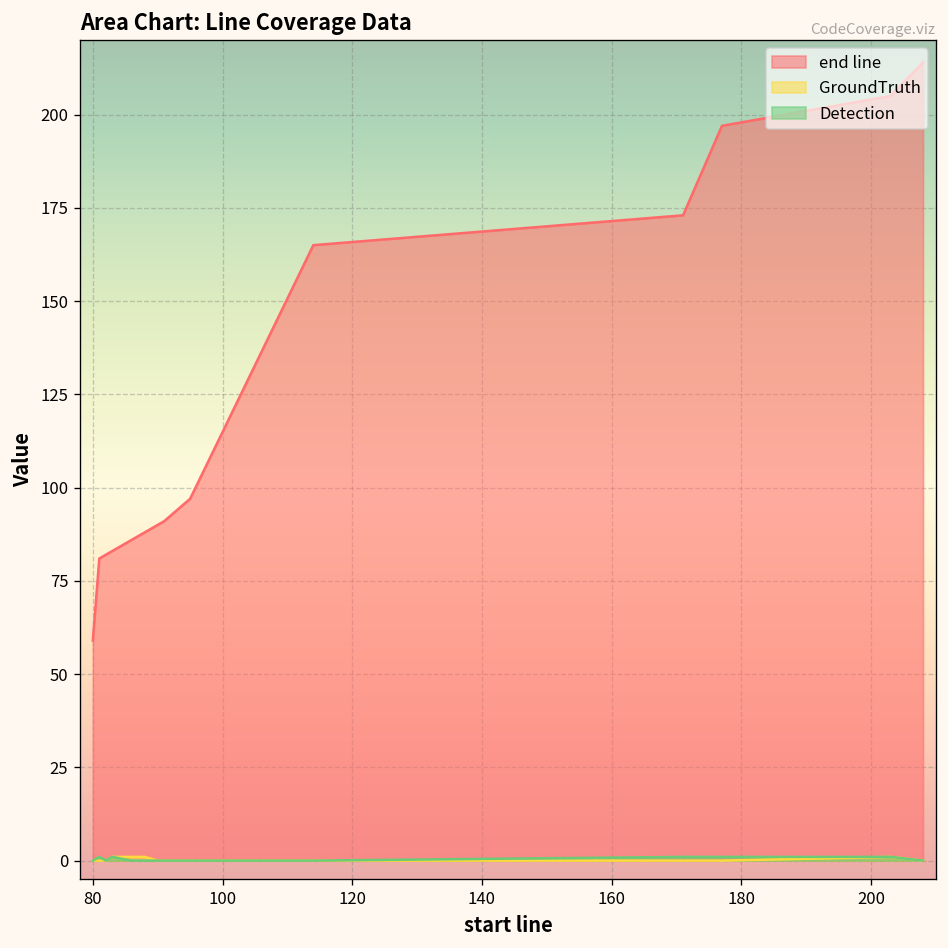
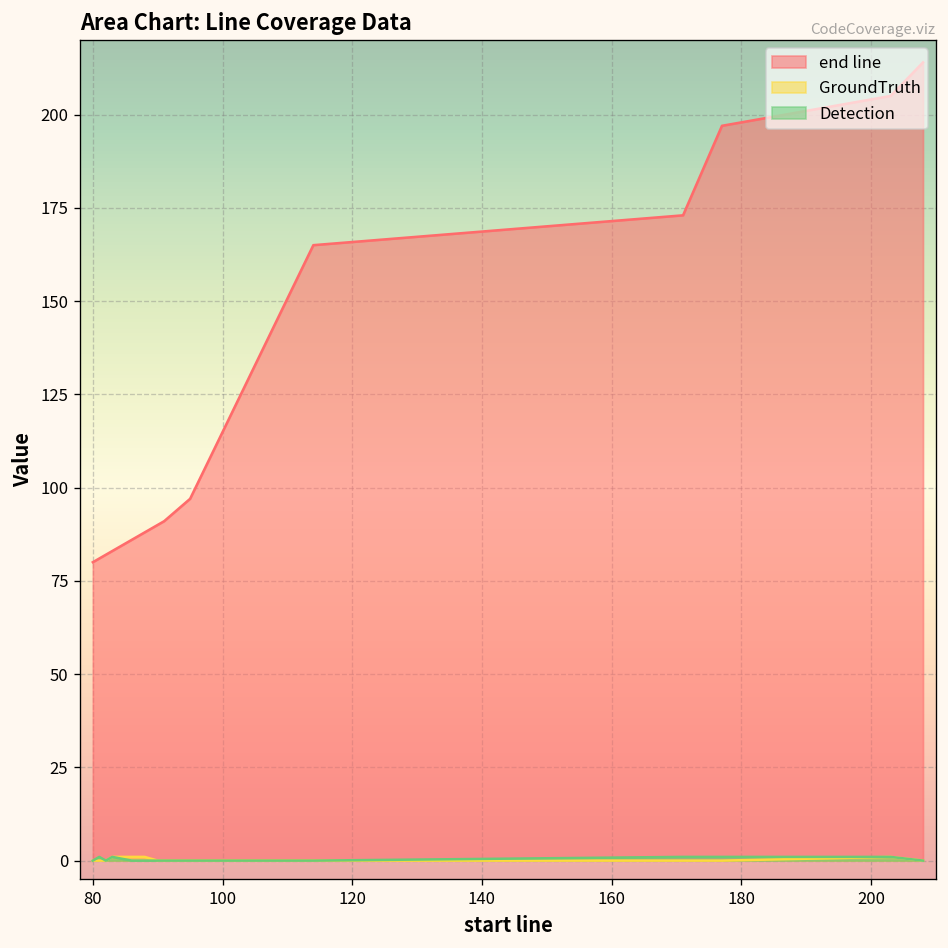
end line, 80: 59 -> 80
